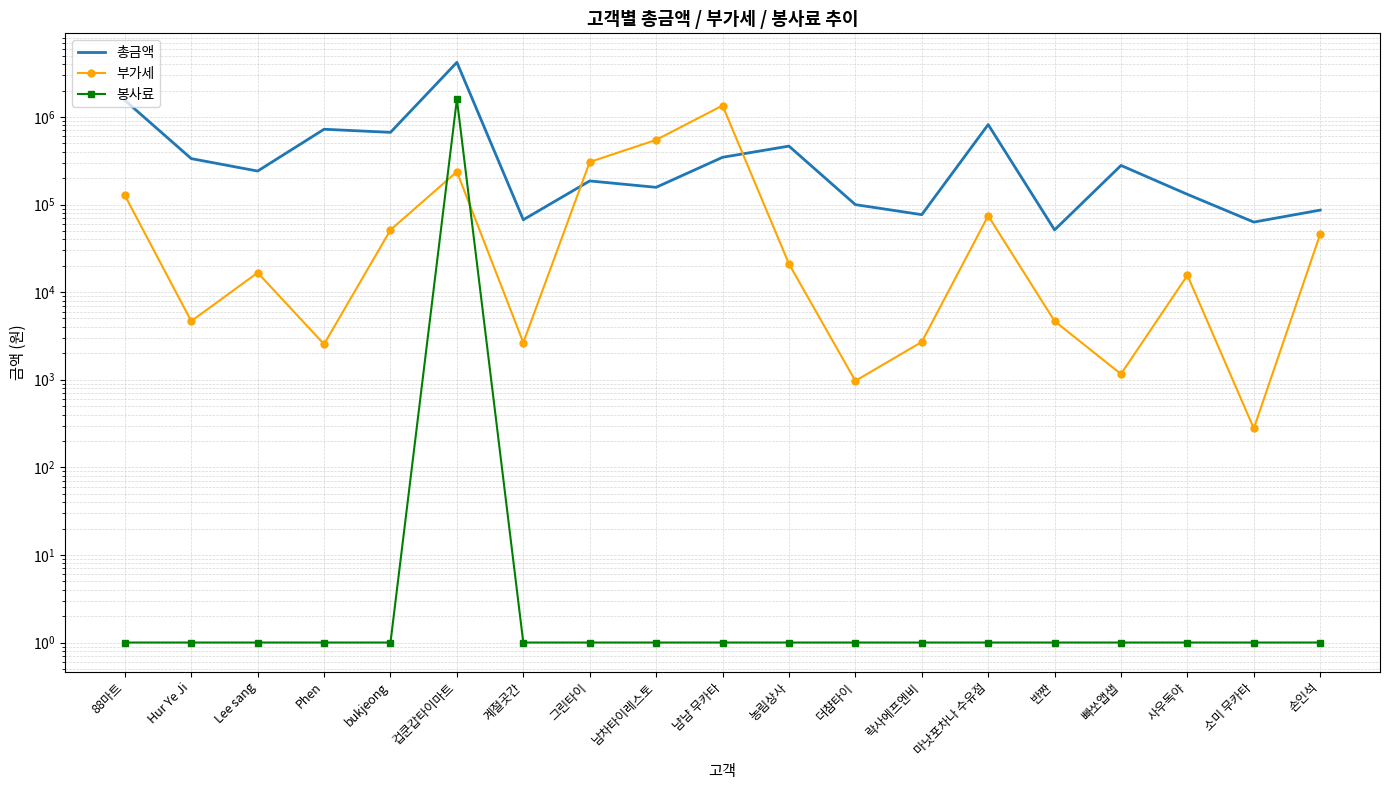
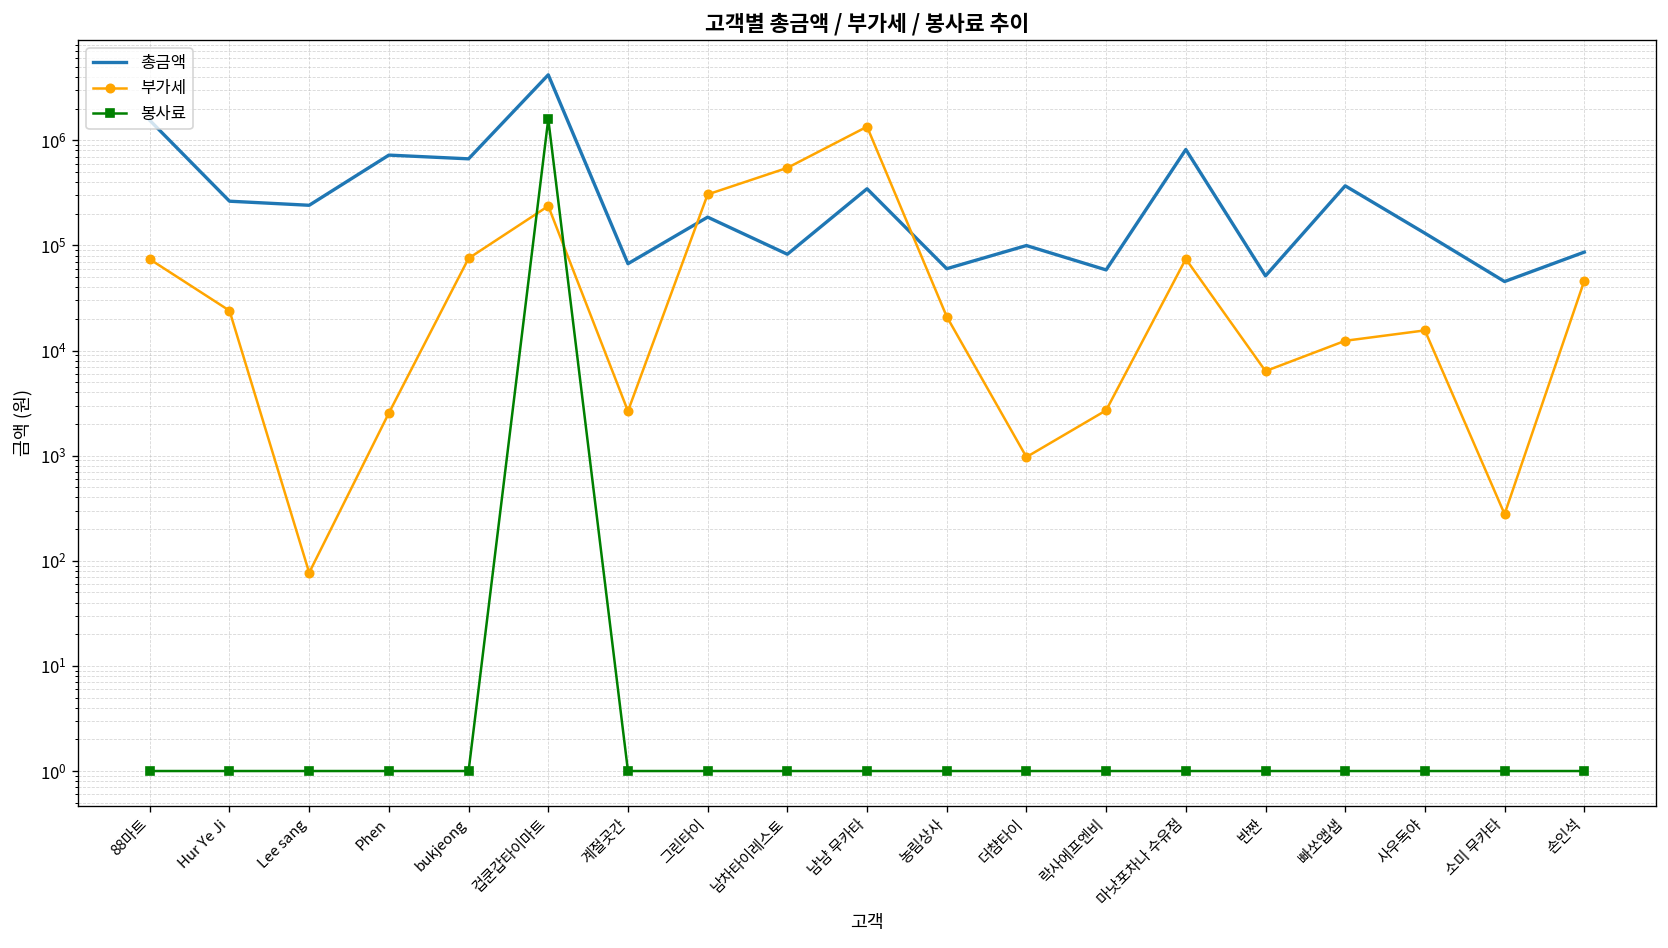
부가세, 88마트: 130000 -> 70000
총금액, Hur Ye Ji: 330000 -> 260000
부가세, Hur Ye Ji: 5000 -> 24000
부가세, Lee sang: 17000 -> 80
부가세, bukjeong: 50000 -> 80000
총금액, 남차타이레스토: 160000 -> 80000
총금액, 농림상사: 500000 -> 60000
총금액, 락사에프엔비: 80000 -> 60000
부가세, 반짠: 5000 -> 6000
총금액, 빠쏘앱샙: 280000 -> 370000
부가세, 빠쏘앱샙: 1200 -> 12000
총금액, 소미 무카타: 60000 -> 50000
